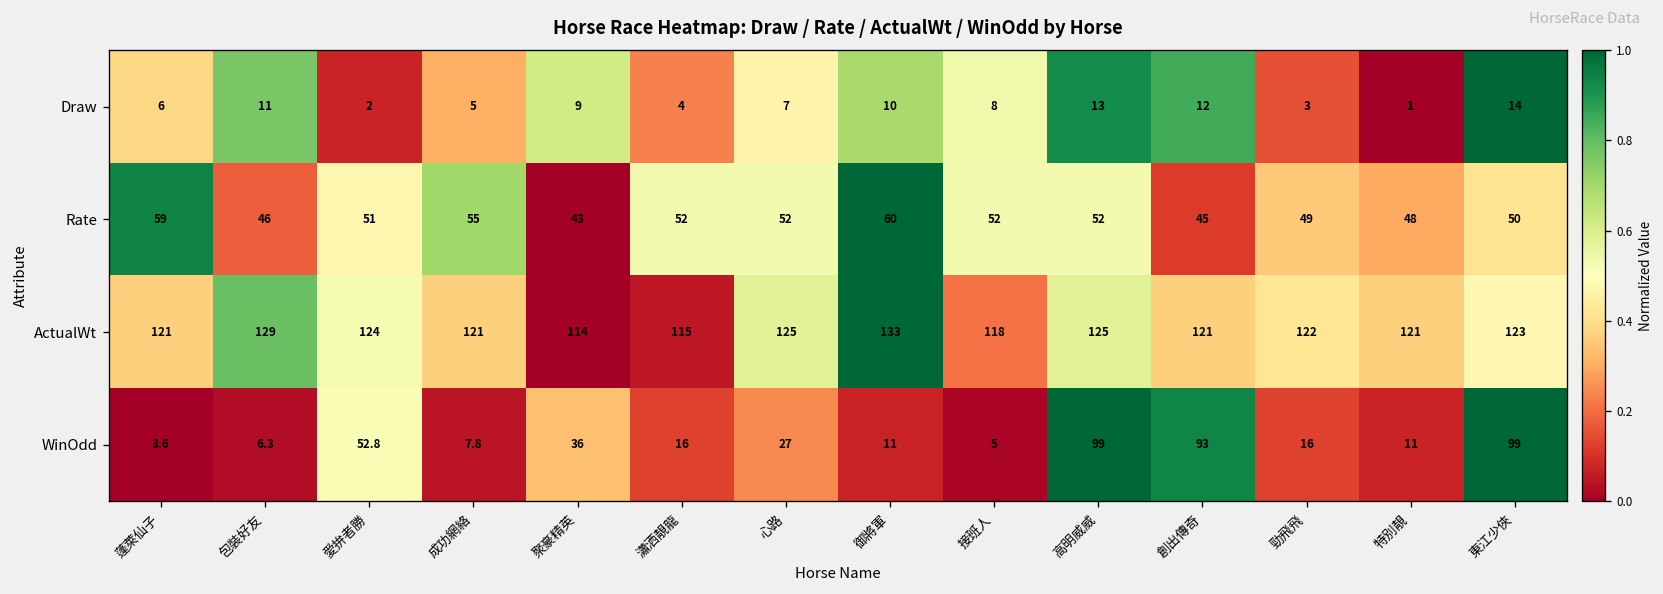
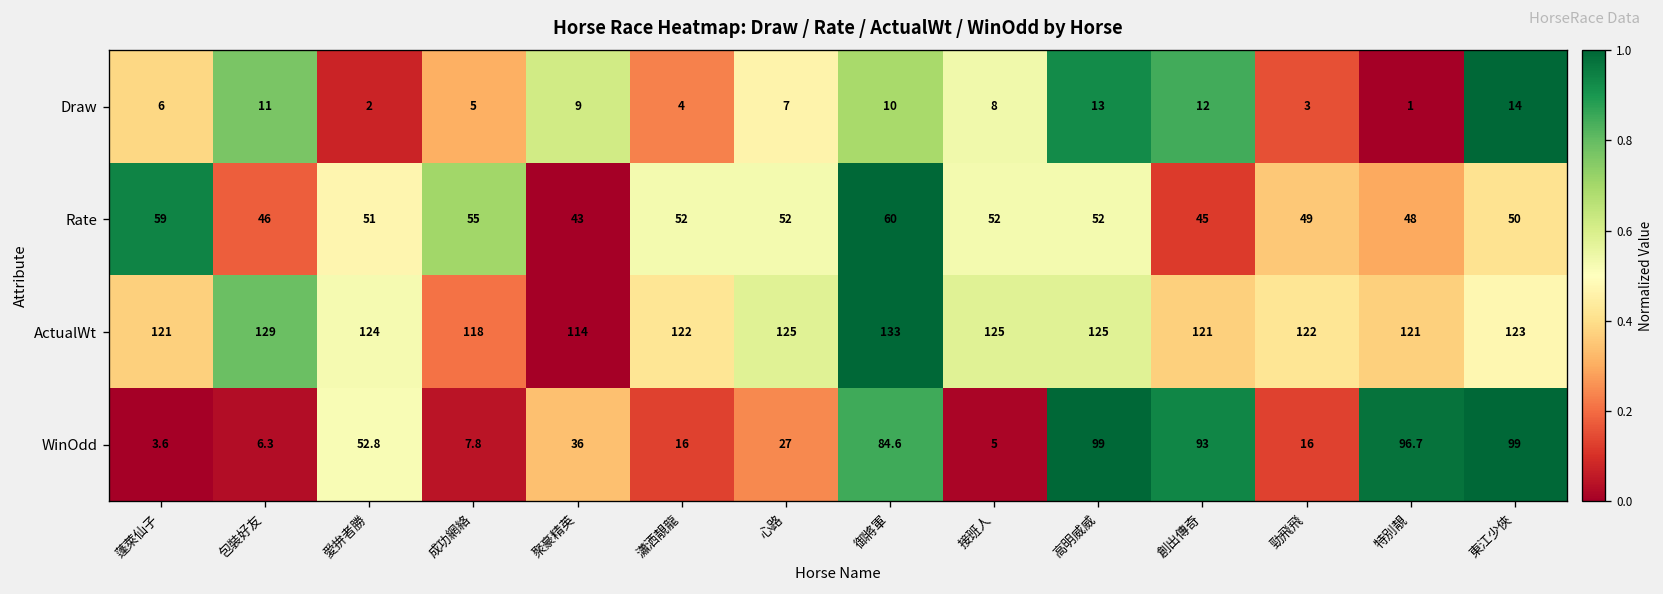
ActualWt, 成功網絡: 121 -> 118
ActualWt, 瀟洒靚龍: 115 -> 122
ActualWt, 接班人: 118 -> 125
WinOdd, 御將軍: 11 -> 84.6
WinOdd, 特別靚: 11 -> 96.7
